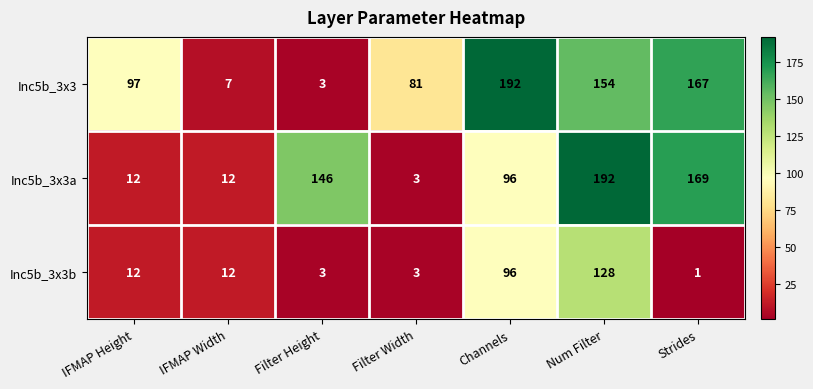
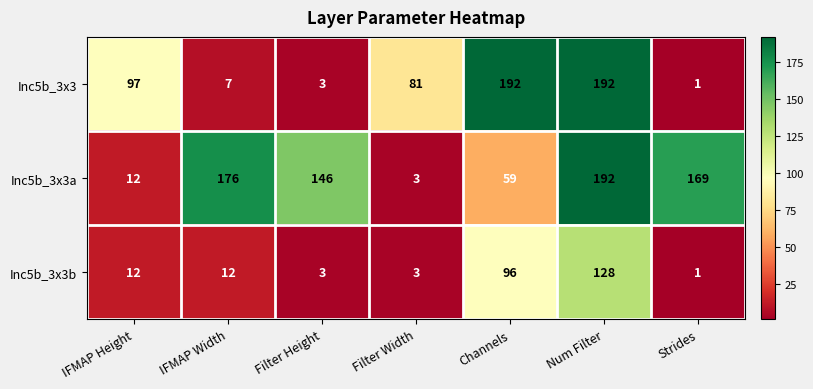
Inc5b_3x3, Num Filter: 154 -> 192
Inc5b_3x3, Strides: 167 -> 1
Inc5b_3x3a, IFMAP Width: 12 -> 176
Inc5b_3x3a, Channels: 96 -> 59
